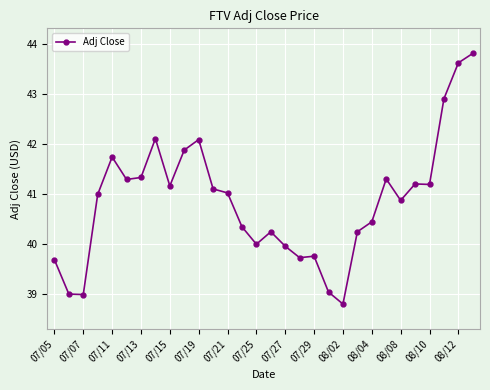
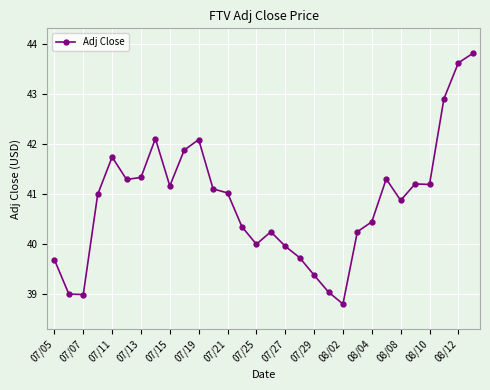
07/29: 39.8 -> 39.4
